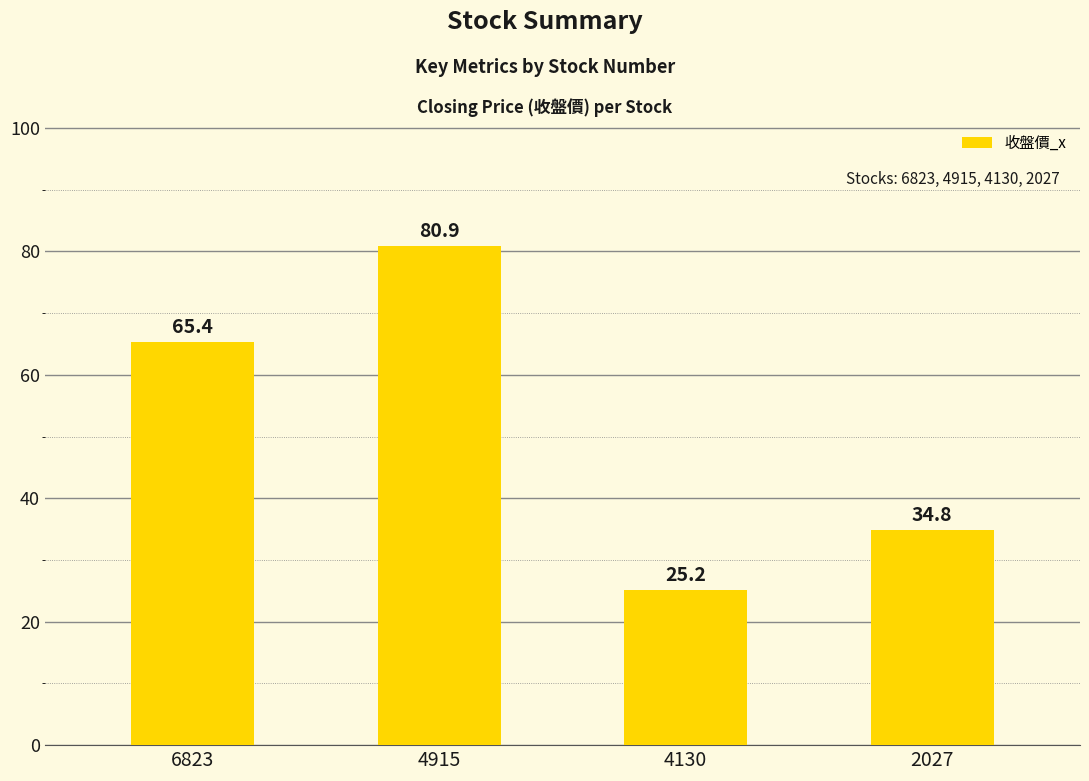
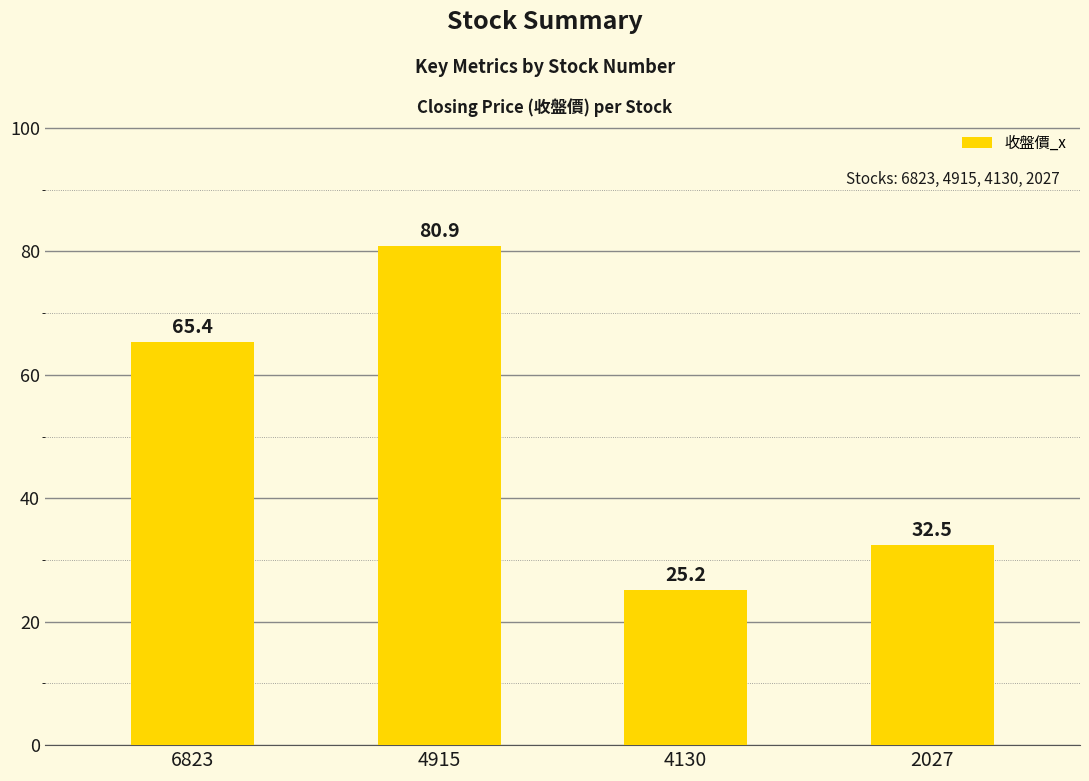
2027: 34.8 -> 32.5
